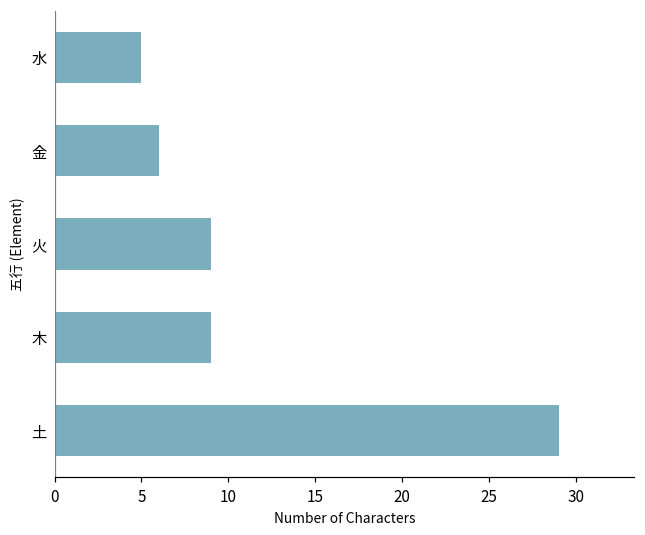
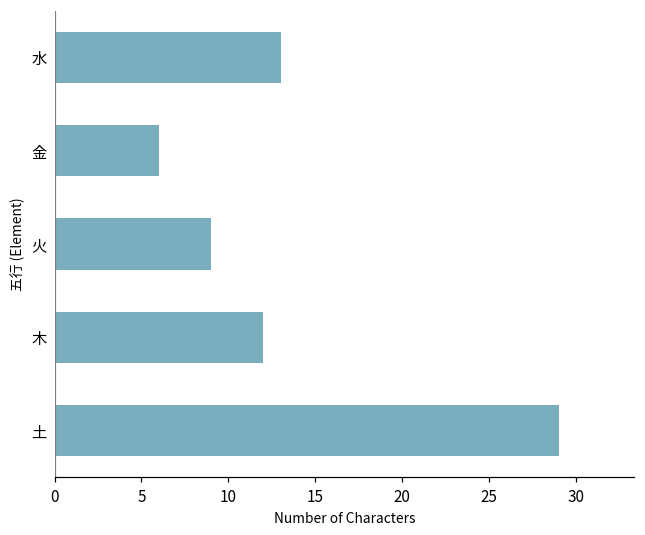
水: 5 -> 13
木: 9 -> 12
